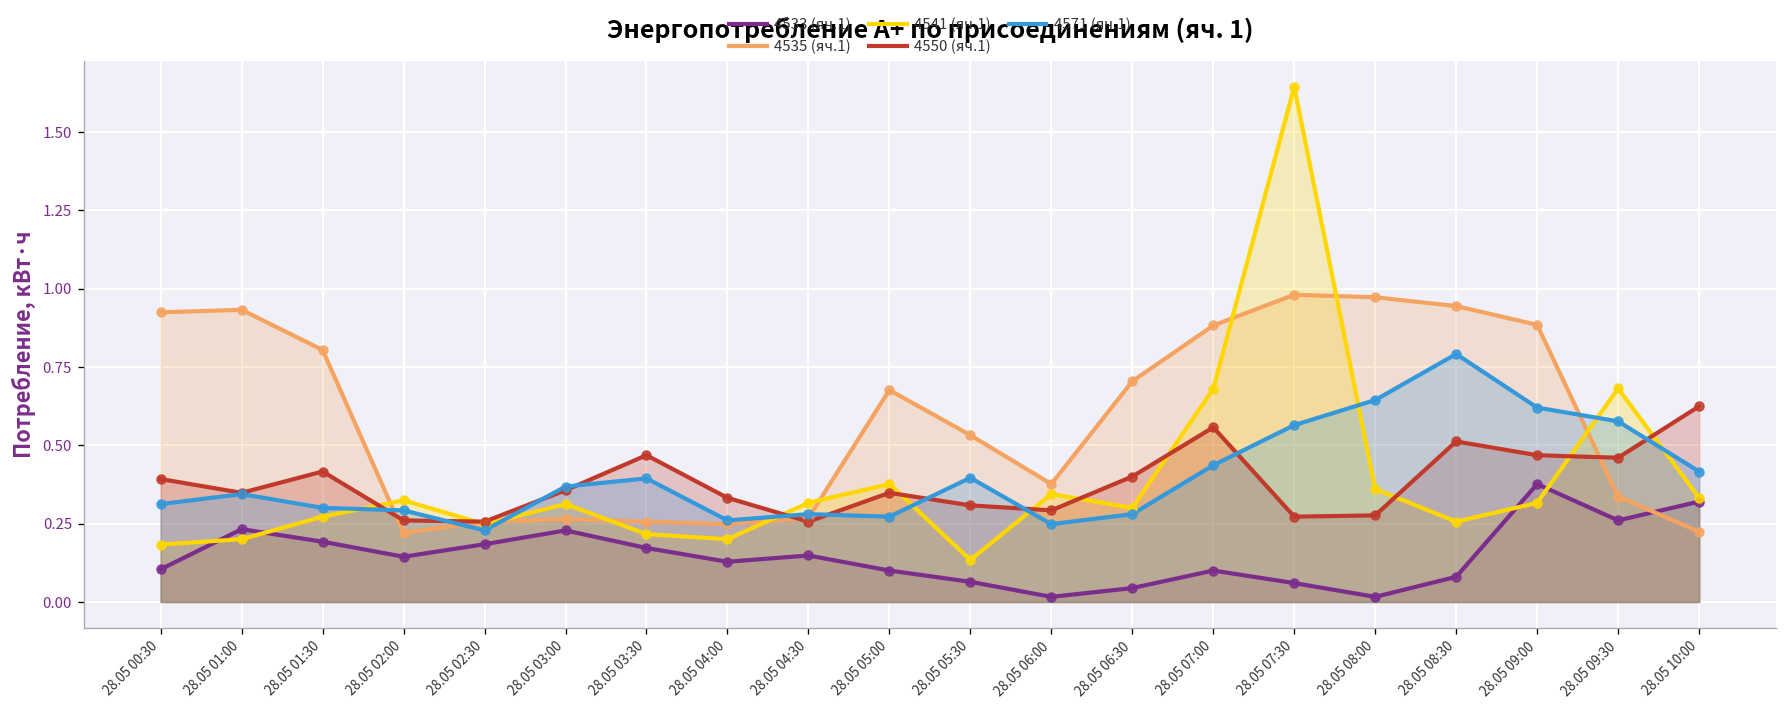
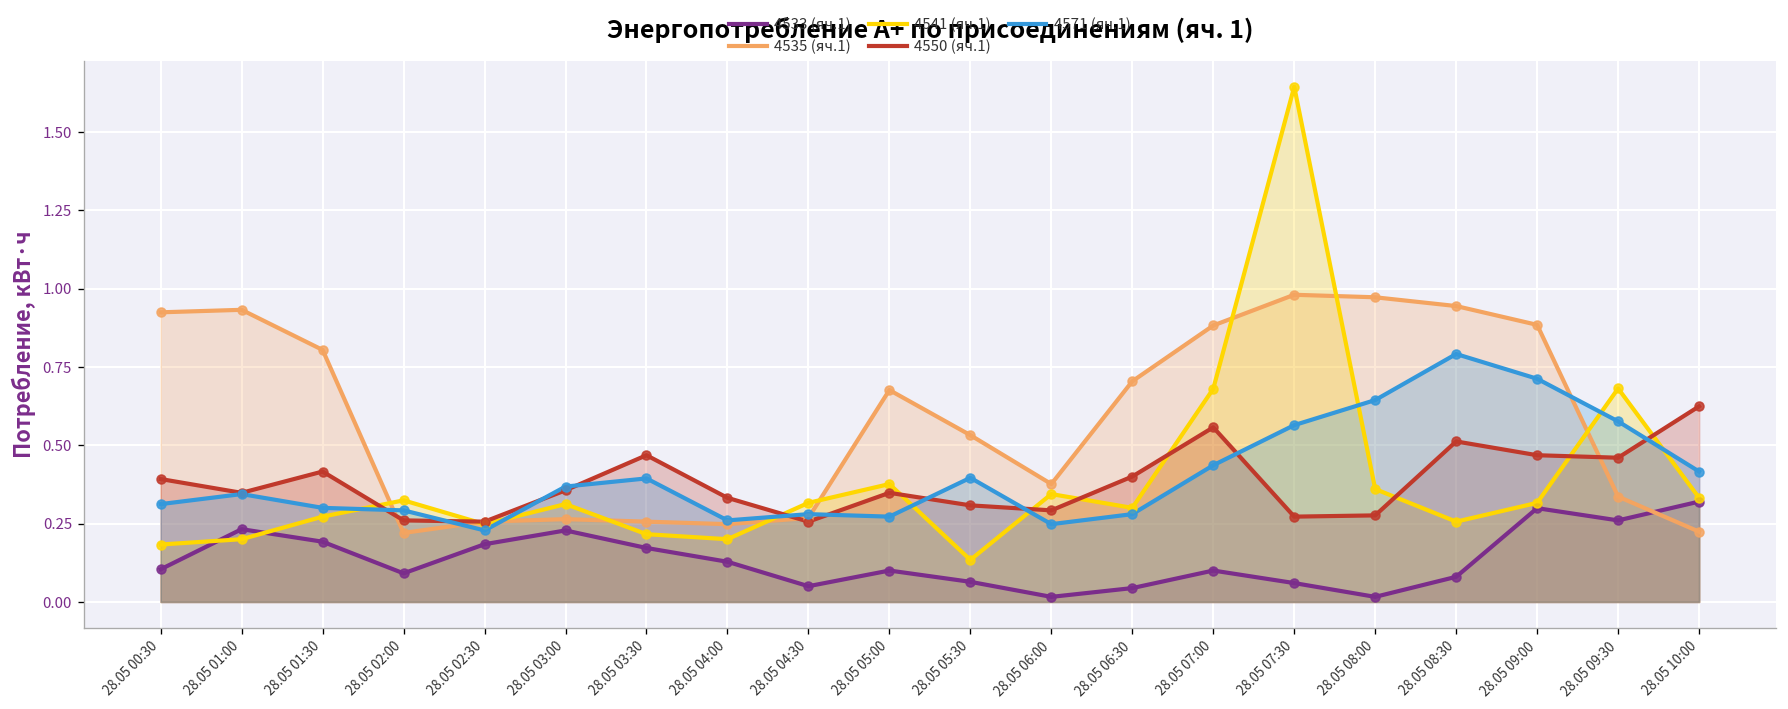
4533 (яч.1), 28.05 02:00: 0.14 -> 0.09
4533 (яч.1), 28.05 04:30: 0.15 -> 0.05
4533 (яч.1), 28.05 09:00: 0.38 -> 0.30
4571 (яч.1), 28.05 09:00: 0.62 -> 0.71
